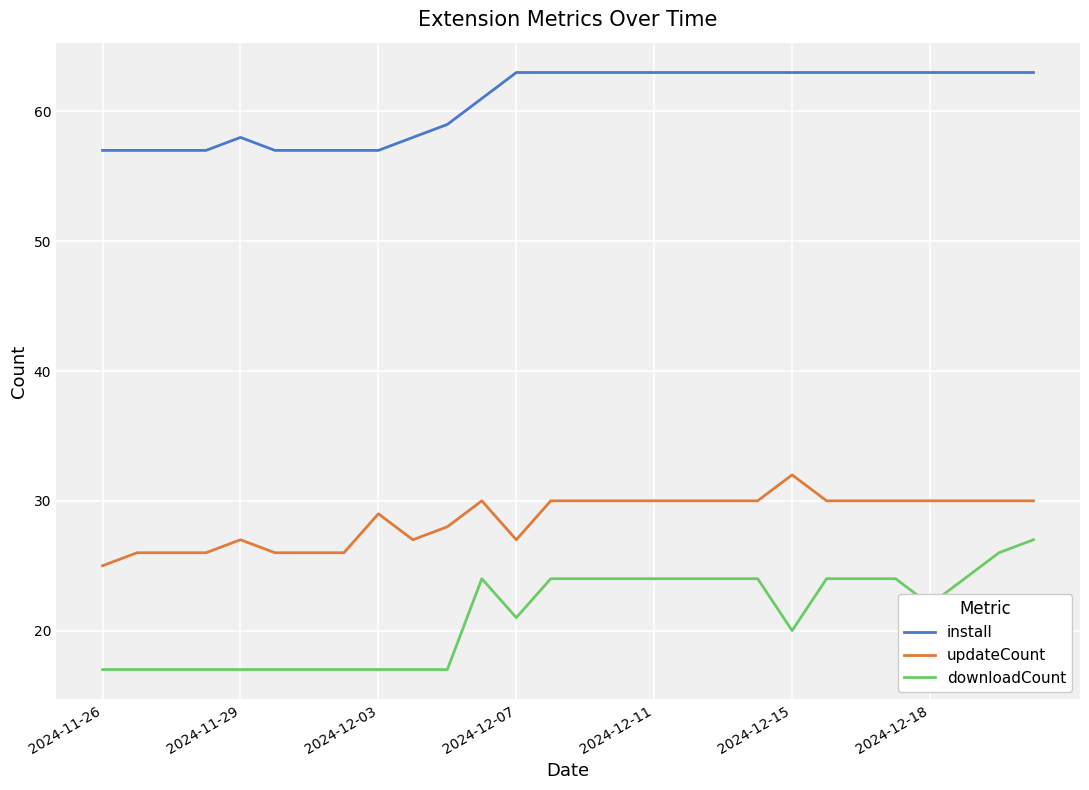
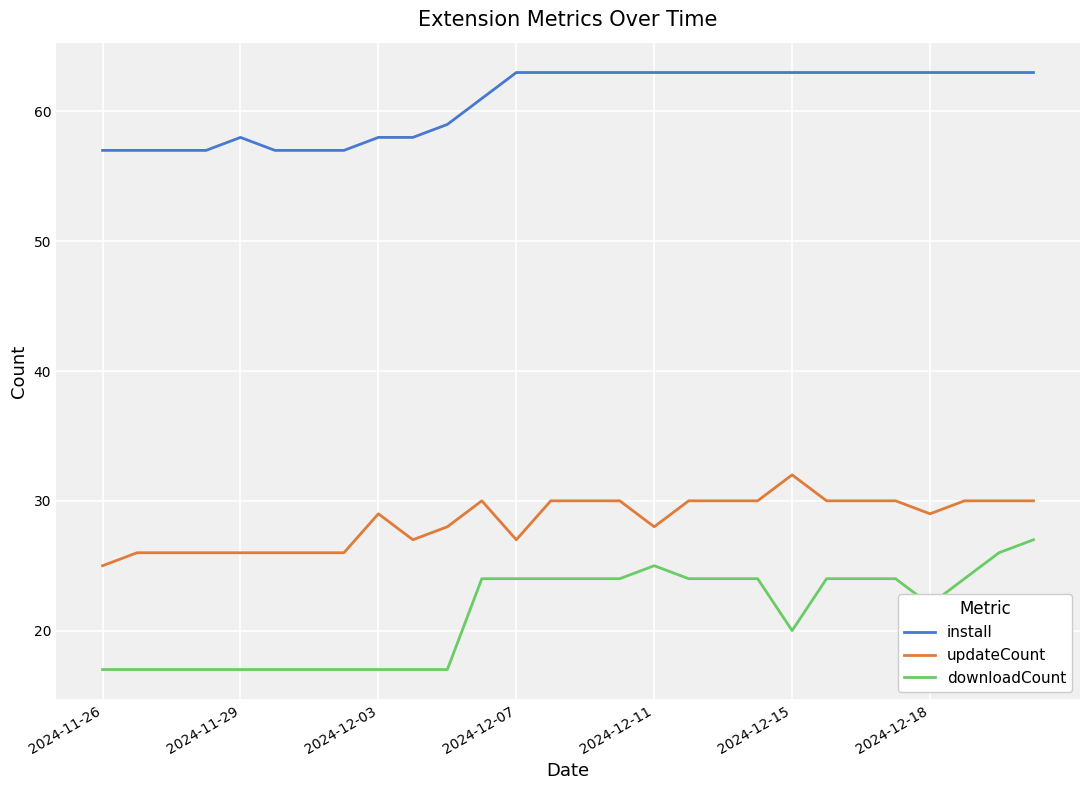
updateCount, 2024-11-29: 27 -> 26
install, 2024-12-03: 57 -> 58
downloadCount, 2024-12-07: 21 -> 24
updateCount, 2024-12-11: 30 -> 28
downloadCount, 2024-12-11: 24 -> 25
updateCount, 2024-12-18: 30 -> 29
